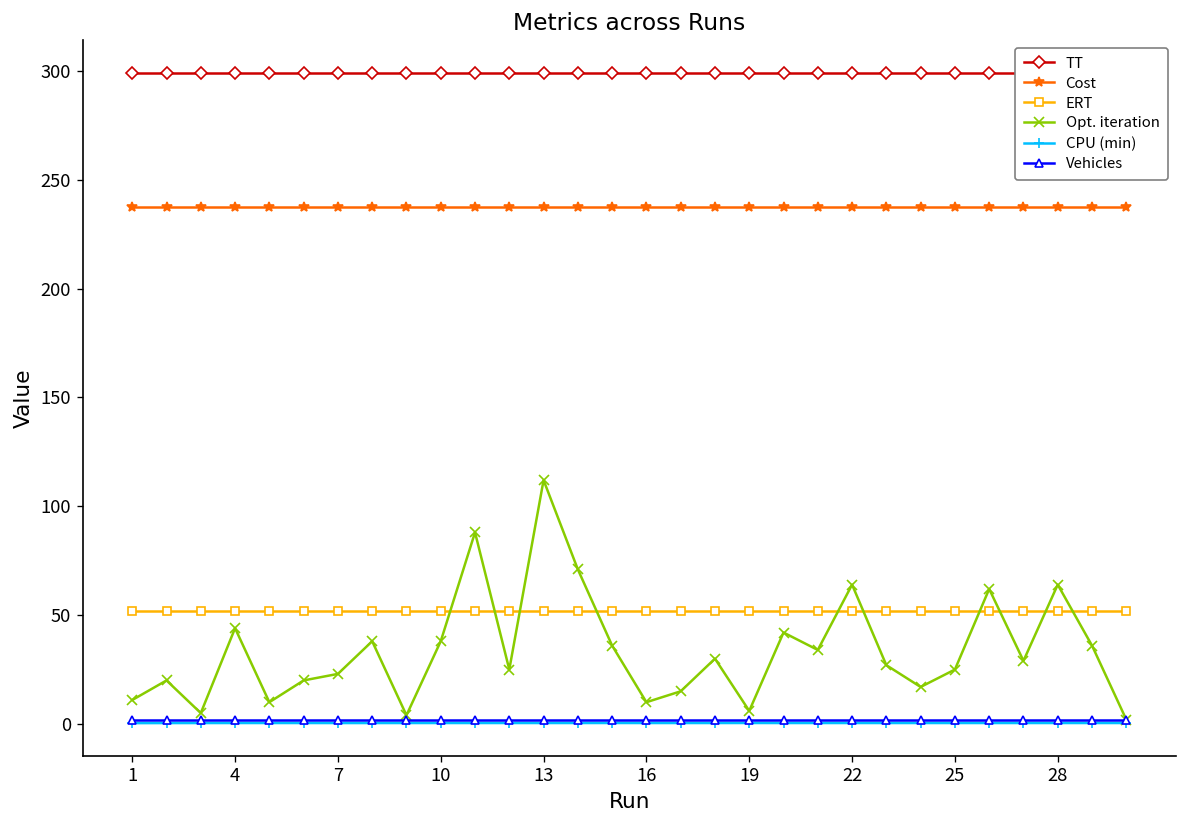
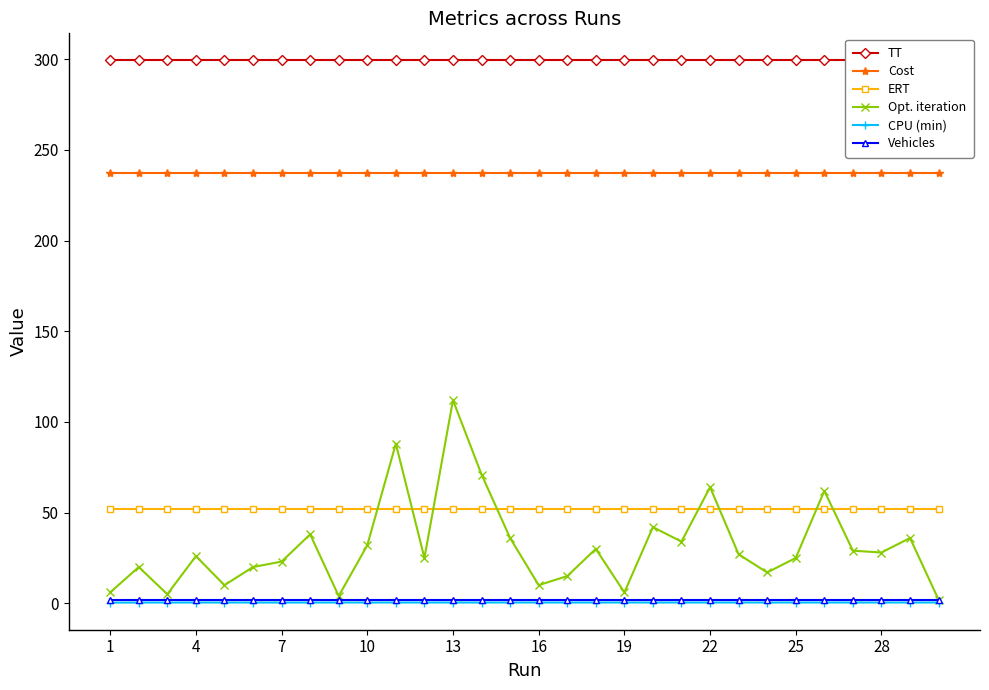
Opt. iteration, 1: 11 -> 6
Opt. iteration, 4: 44 -> 26
Opt. iteration, 10: 38 -> 32
Opt. iteration, 28: 64 -> 28
